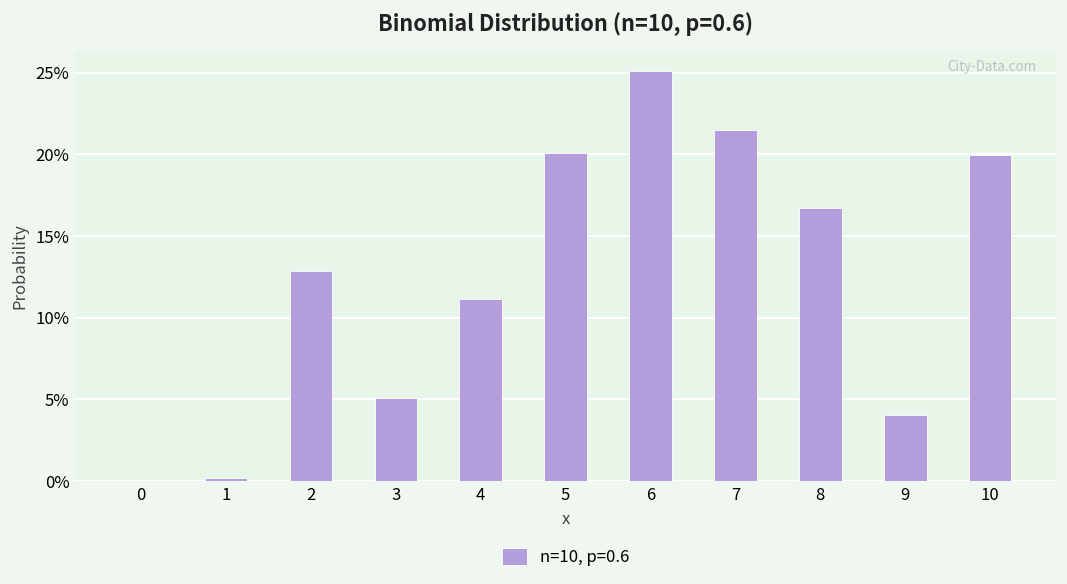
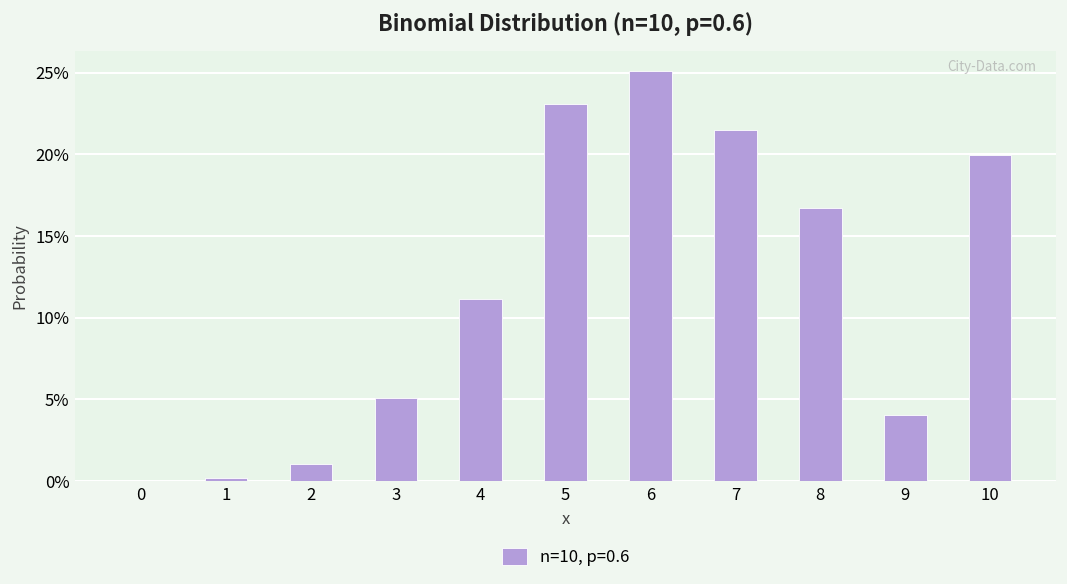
2: 12.9% -> 1.1%
5: 20.1% -> 23.1%
